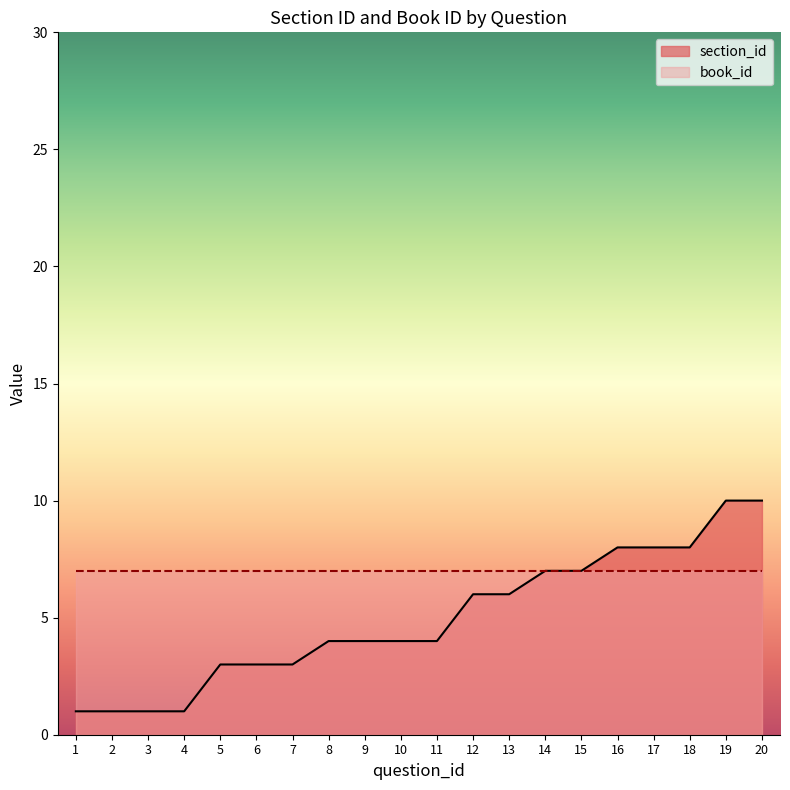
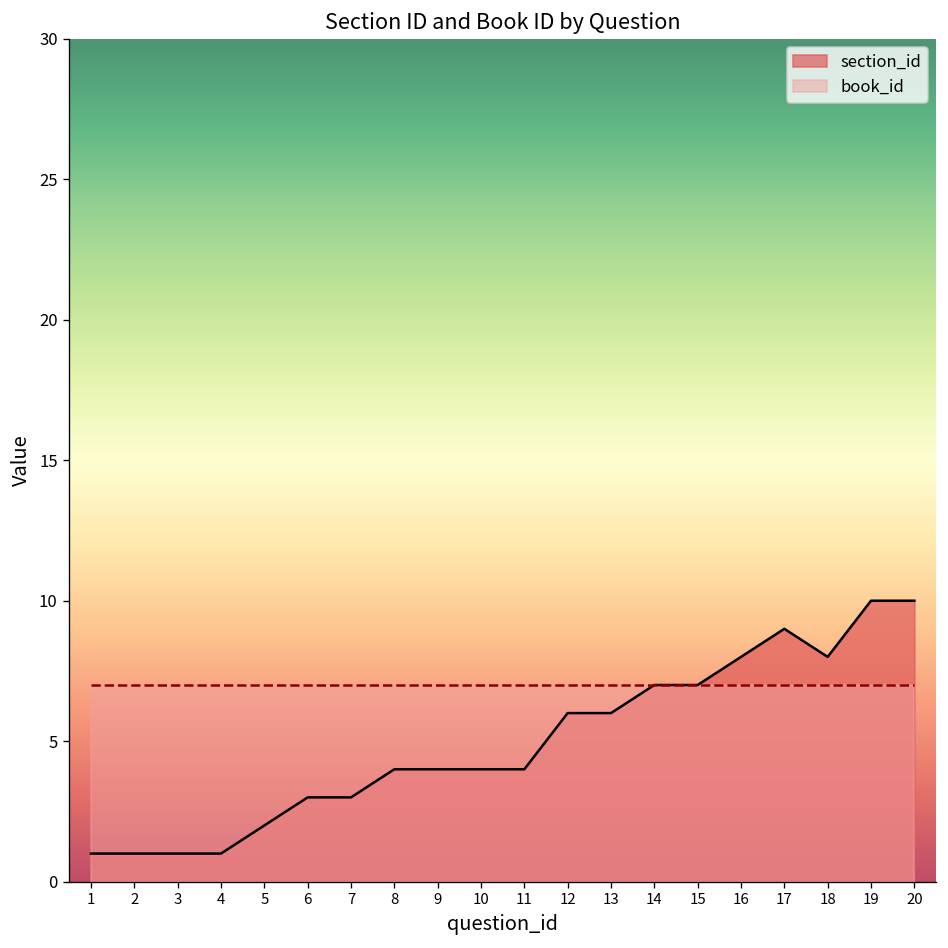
section_id, 5: 3 -> 2
section_id, 17: 8 -> 9
